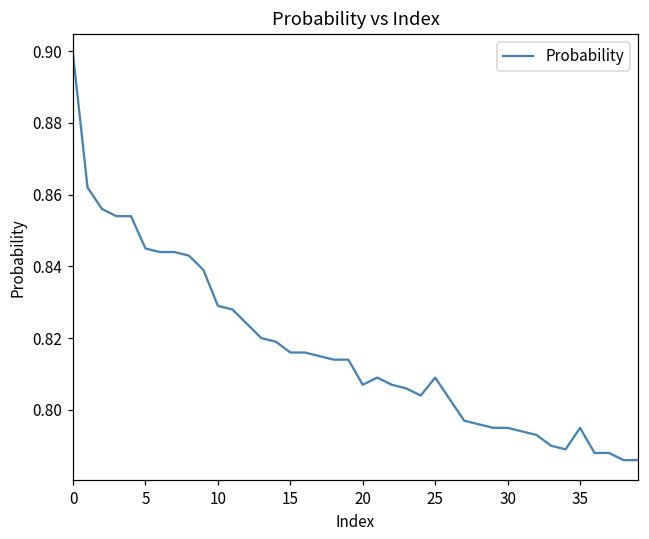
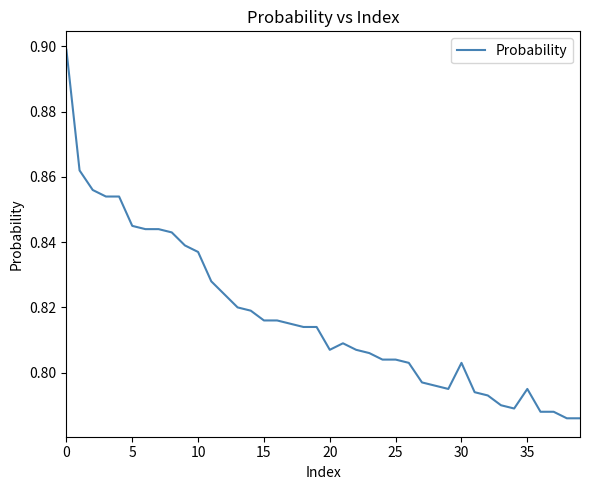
10: 0.829 -> 0.837
25: 0.809 -> 0.804
30: 0.795 -> 0.803
